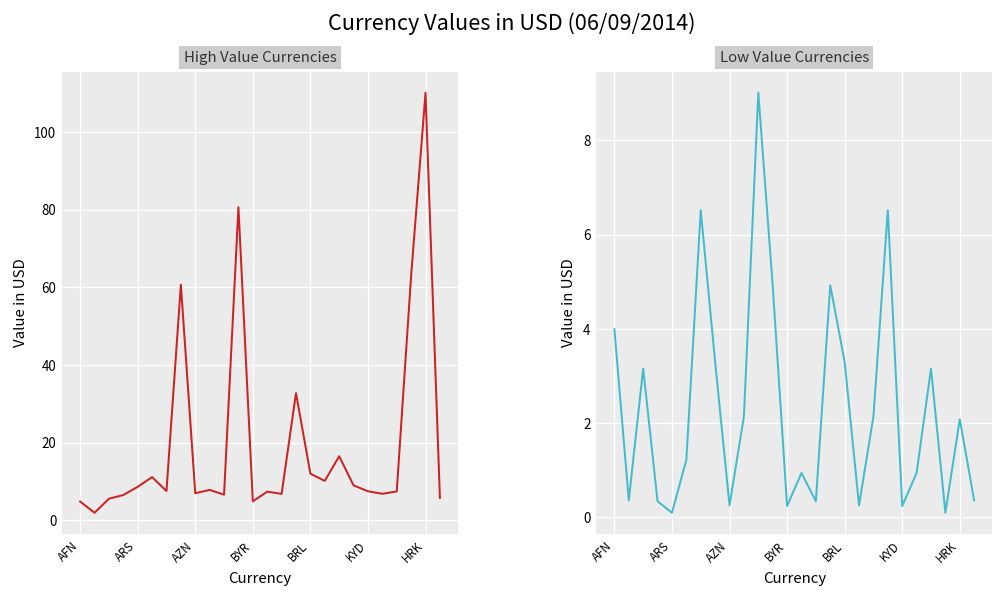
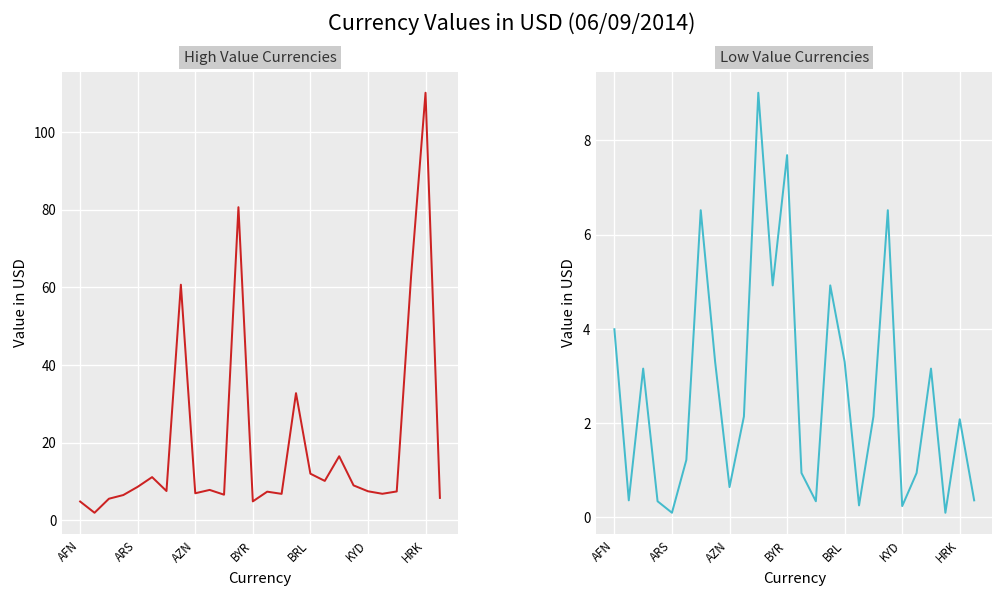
Low Value Currencies, AZN: 0.3 -> 0.6
Low Value Currencies, BYR: 0.2 -> 7.7
